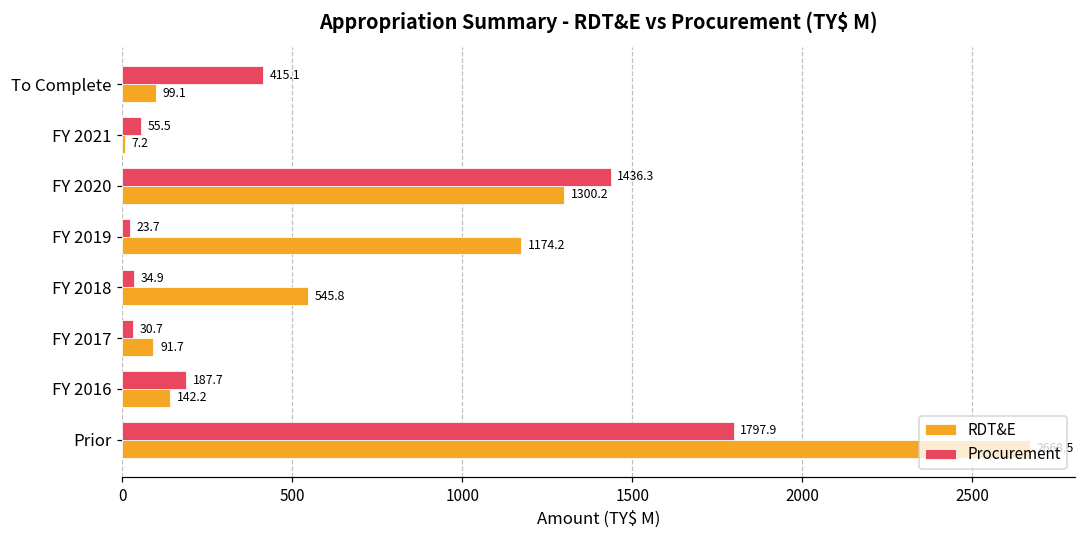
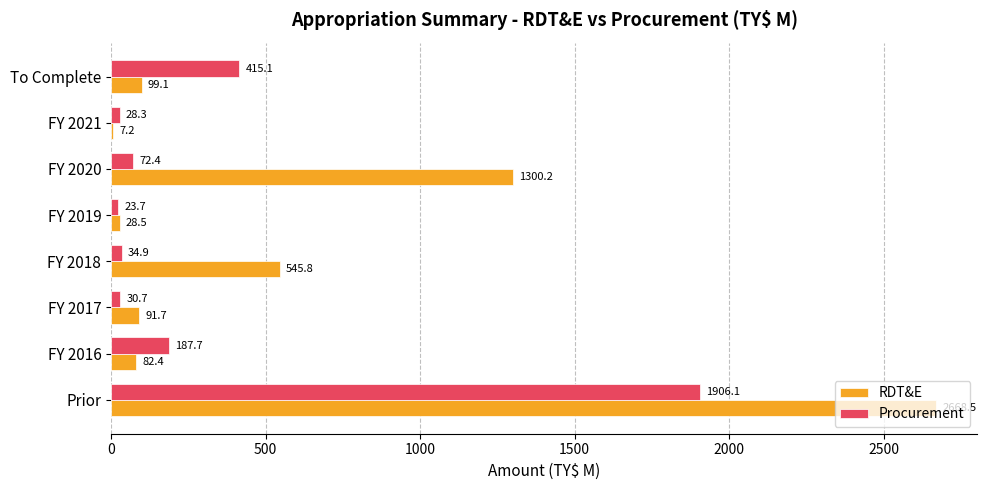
Procurement, FY 2021: 55.5 -> 28.3
Procurement, FY 2020: 1436.3 -> 72.4
RDT&E, FY 2019: 1174.2 -> 28.5
RDT&E, FY 2016: 142.2 -> 82.4
Procurement, Prior: 1797.9 -> 1906.1
